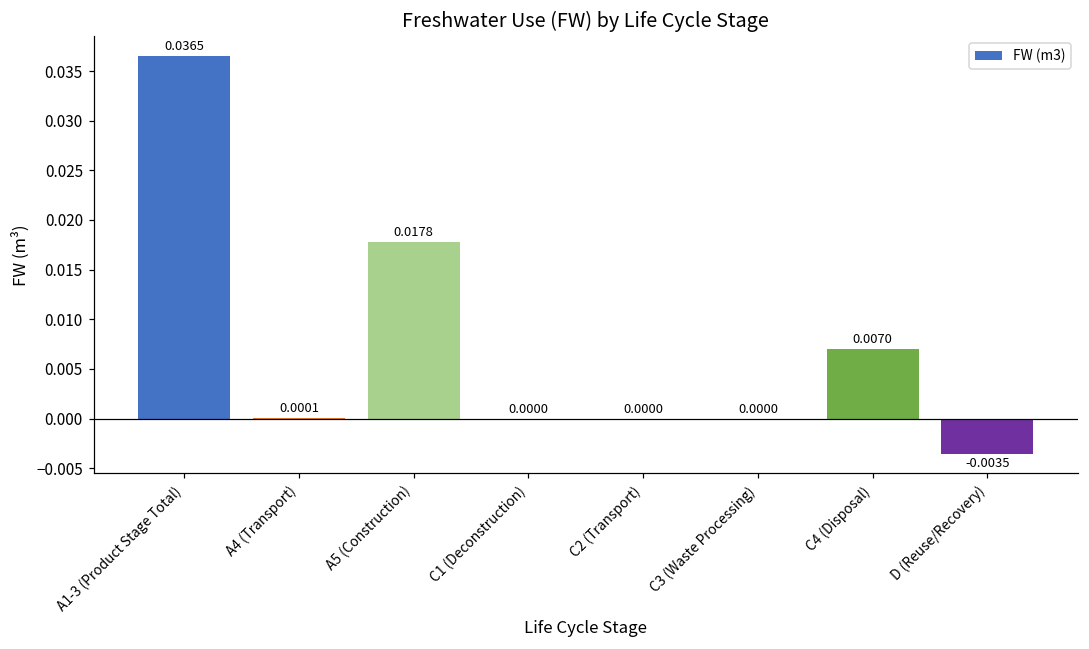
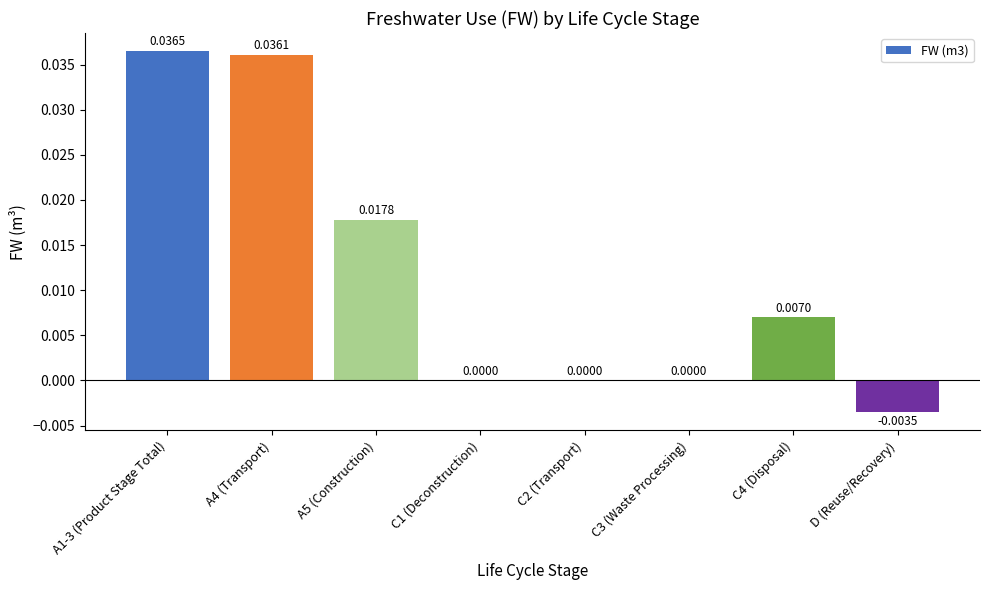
A4 (Transport): 0.0001 -> 0.0361
